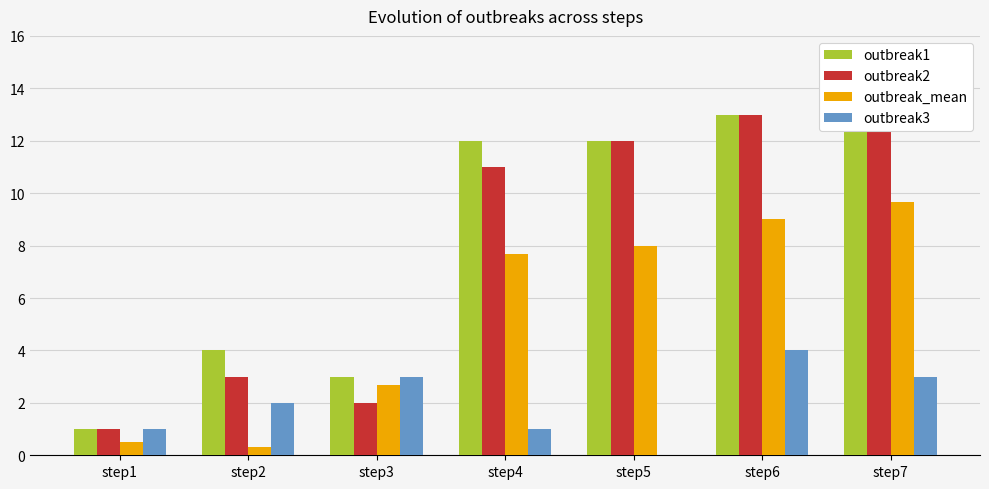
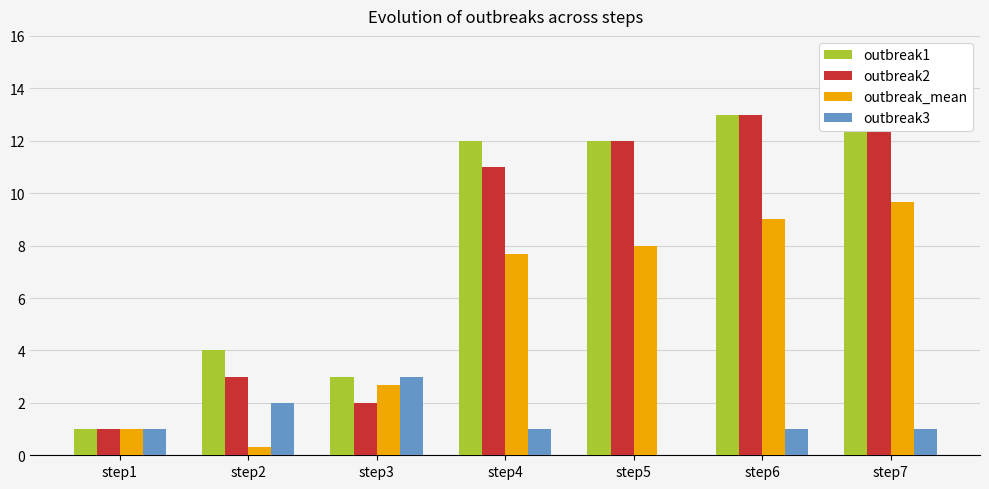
outbreak_mean, step1: 0.5 -> 1.0
outbreak3, step6: 4 -> 1
outbreak3, step7: 3 -> 1
